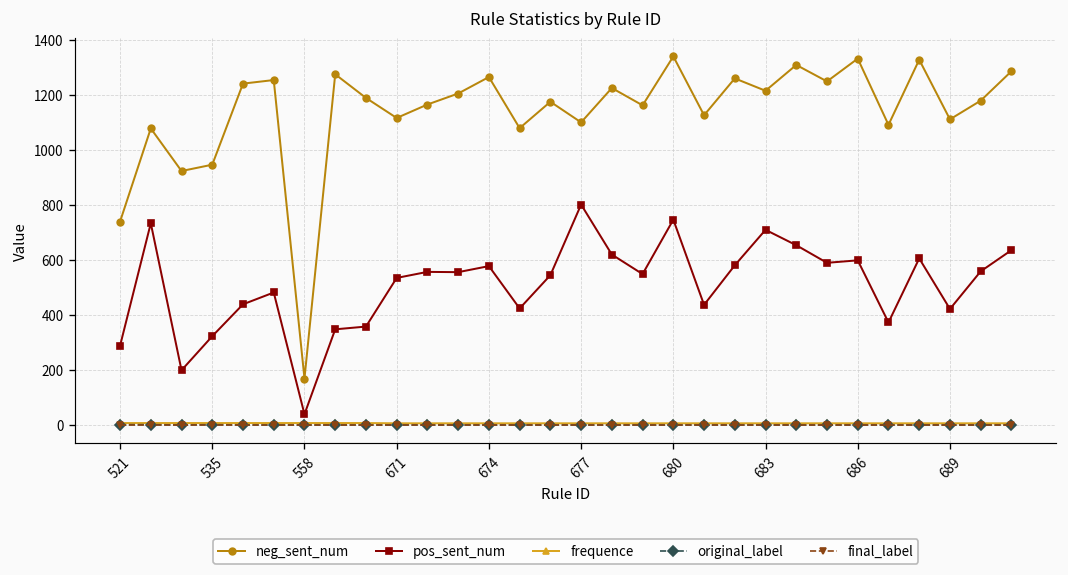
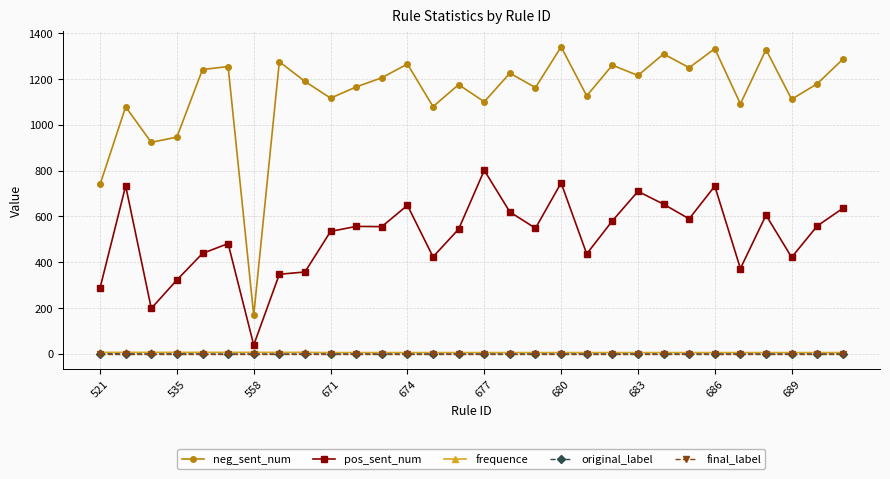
pos_sent_num, 674: 580 -> 650
pos_sent_num, 686: 600 -> 730
